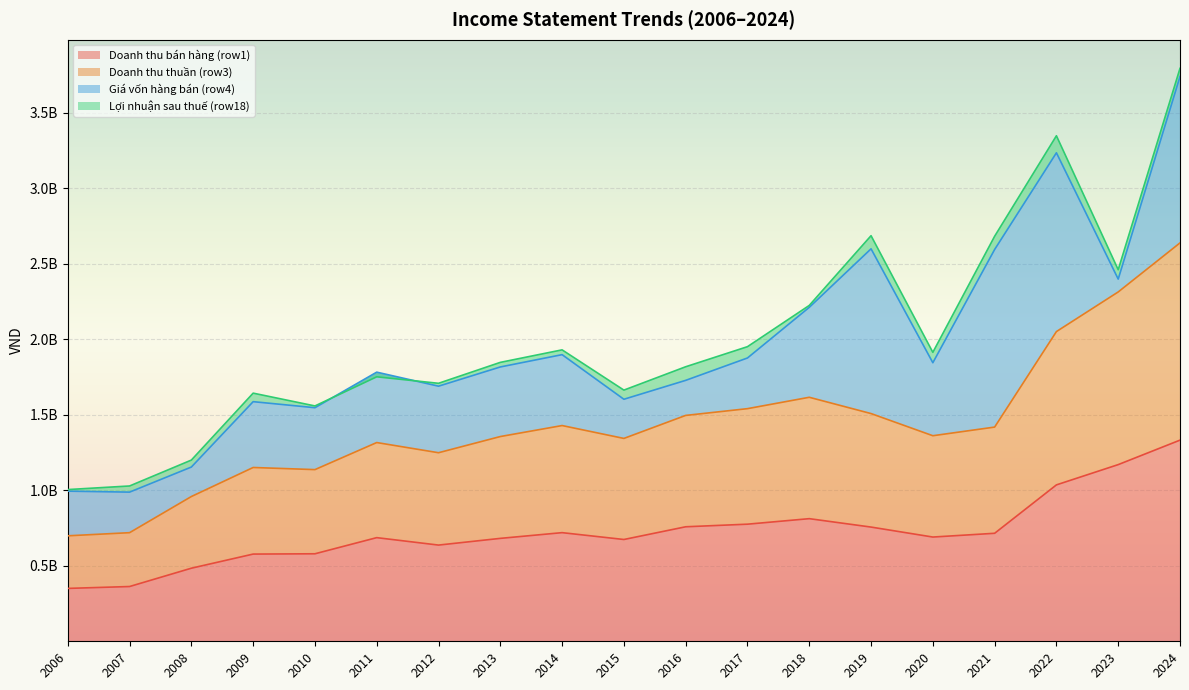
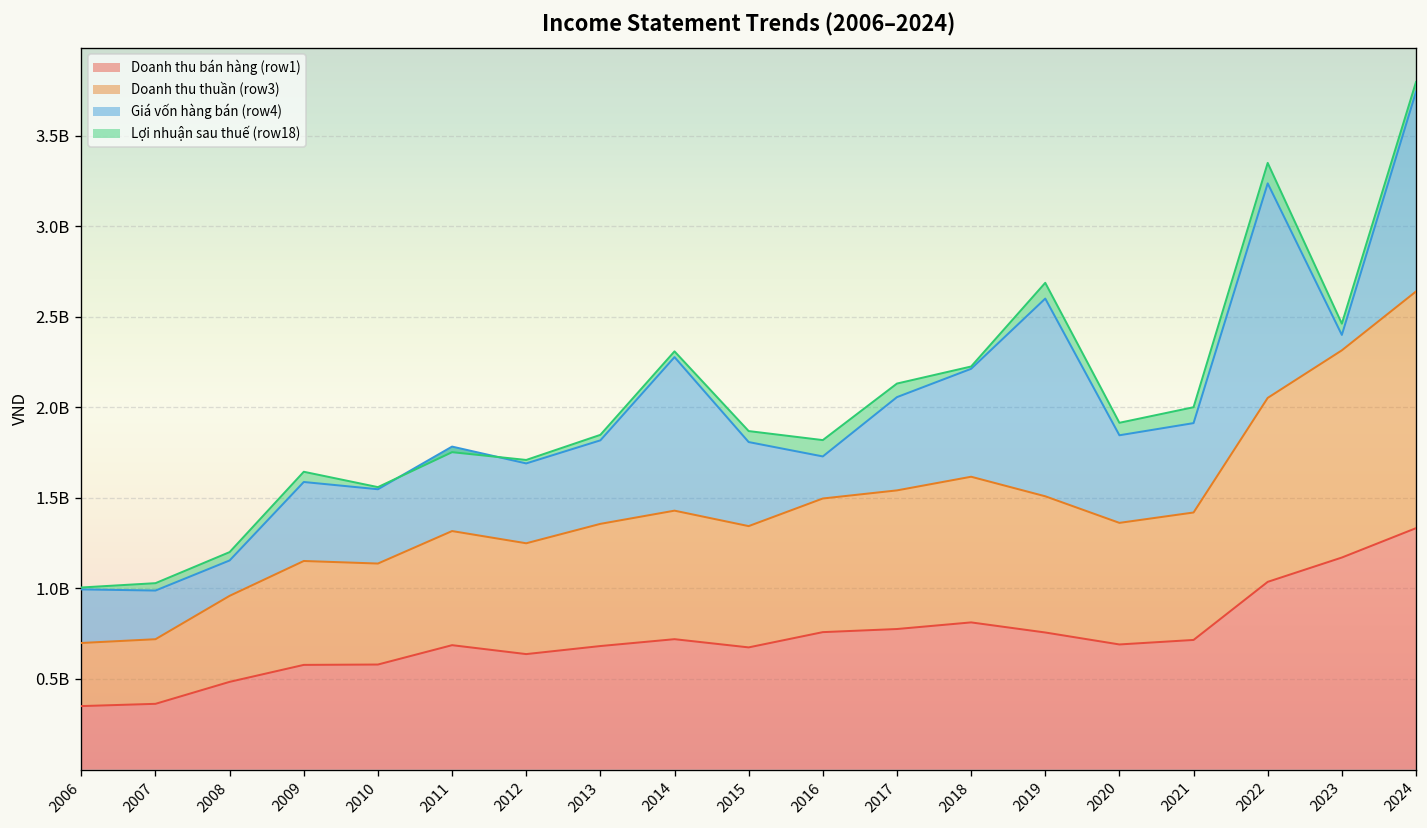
Giá vốn hàng bán (row4), 2014: 470000000 -> 850000000
Giá vốn hàng bán (row4), 2015: 260000000 -> 460000000
Giá vốn hàng bán (row4), 2017: 340000000 -> 510000000
Giá vốn hàng bán (row4), 2021: 1180000000 -> 490000000
